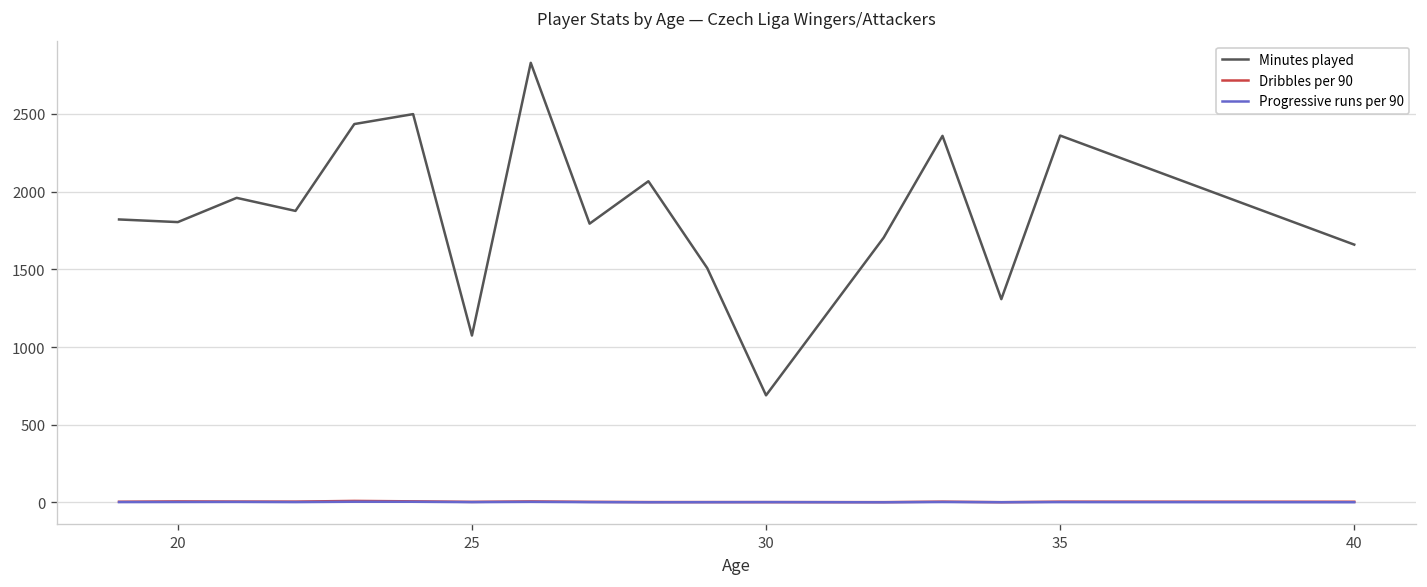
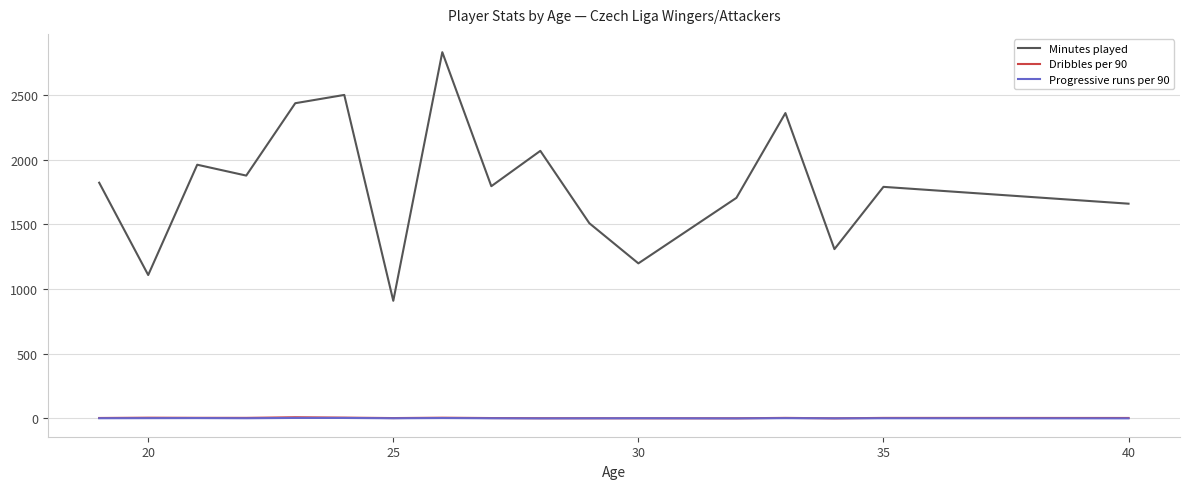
Minutes played, 20: 1800 -> 1110
Minutes played, 25: 1070 -> 910
Minutes played, 30: 690 -> 1200
Minutes played, 35: 2360 -> 1790
